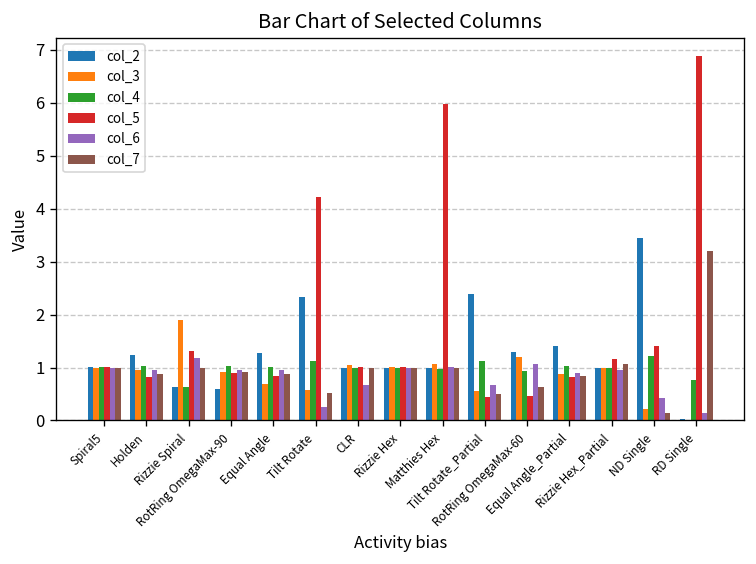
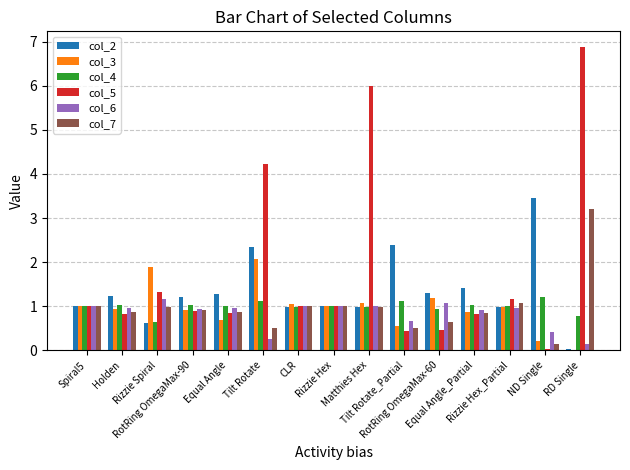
col_2, RotRing OmegaMax-90: 0.6 -> 1.2
col_3, Tilt Rotate: 0.6 -> 2.1
col_6, CLR: 0.7 -> 1.0
col_5, ND Single: 1.4 -> 0.0
